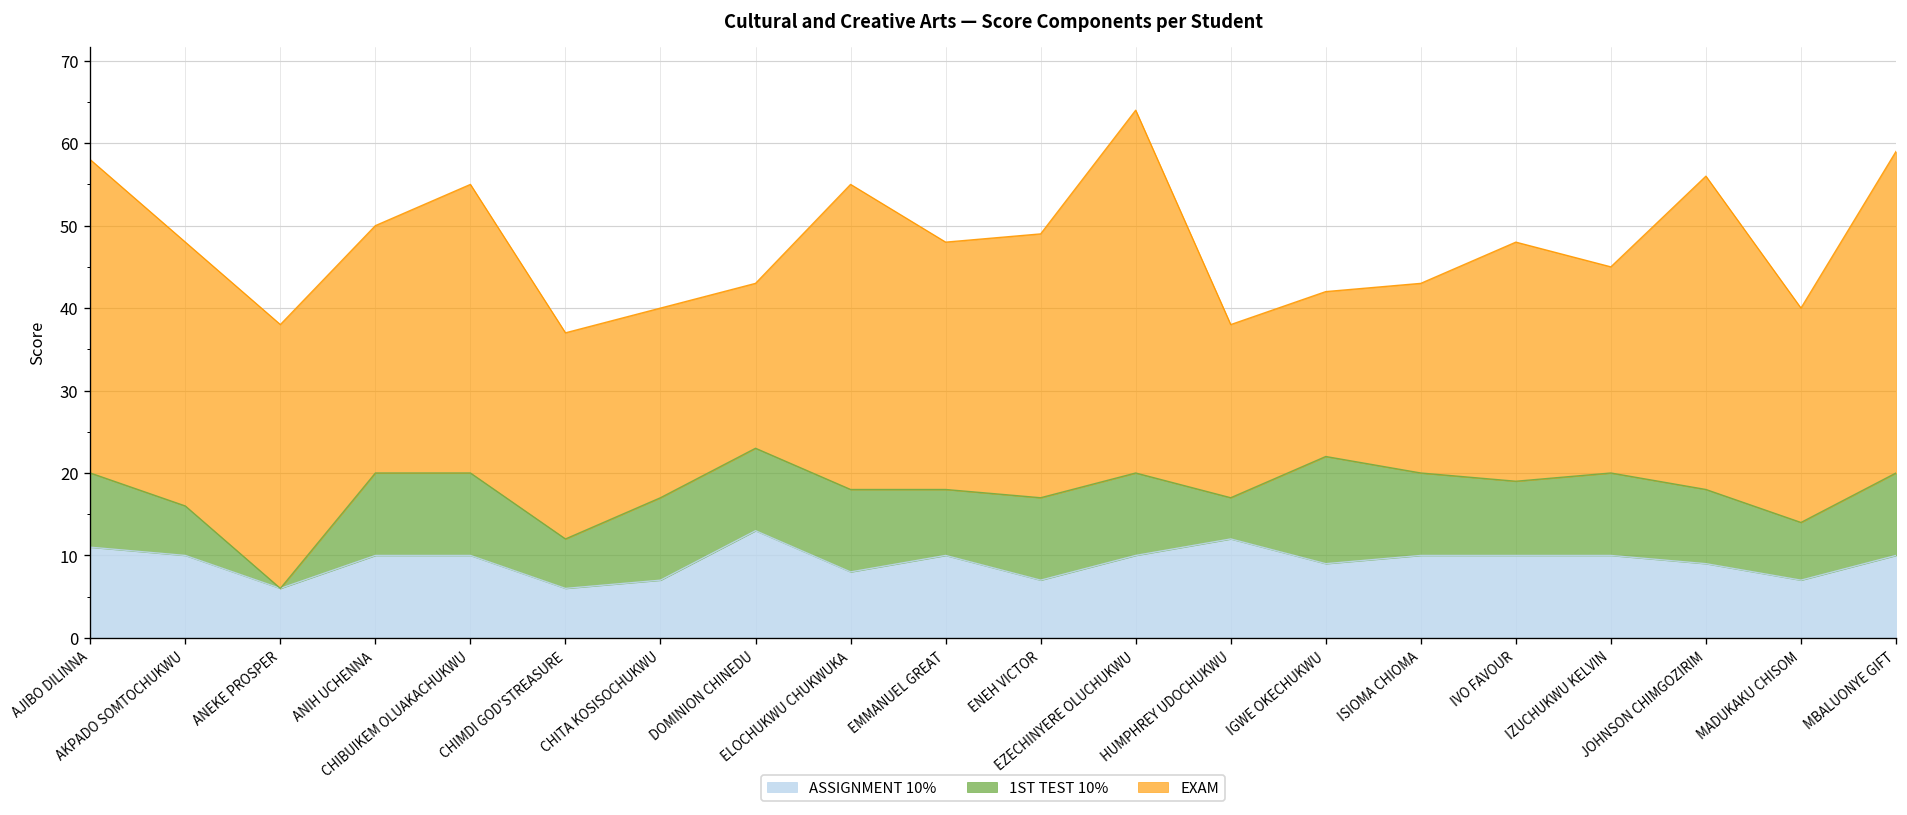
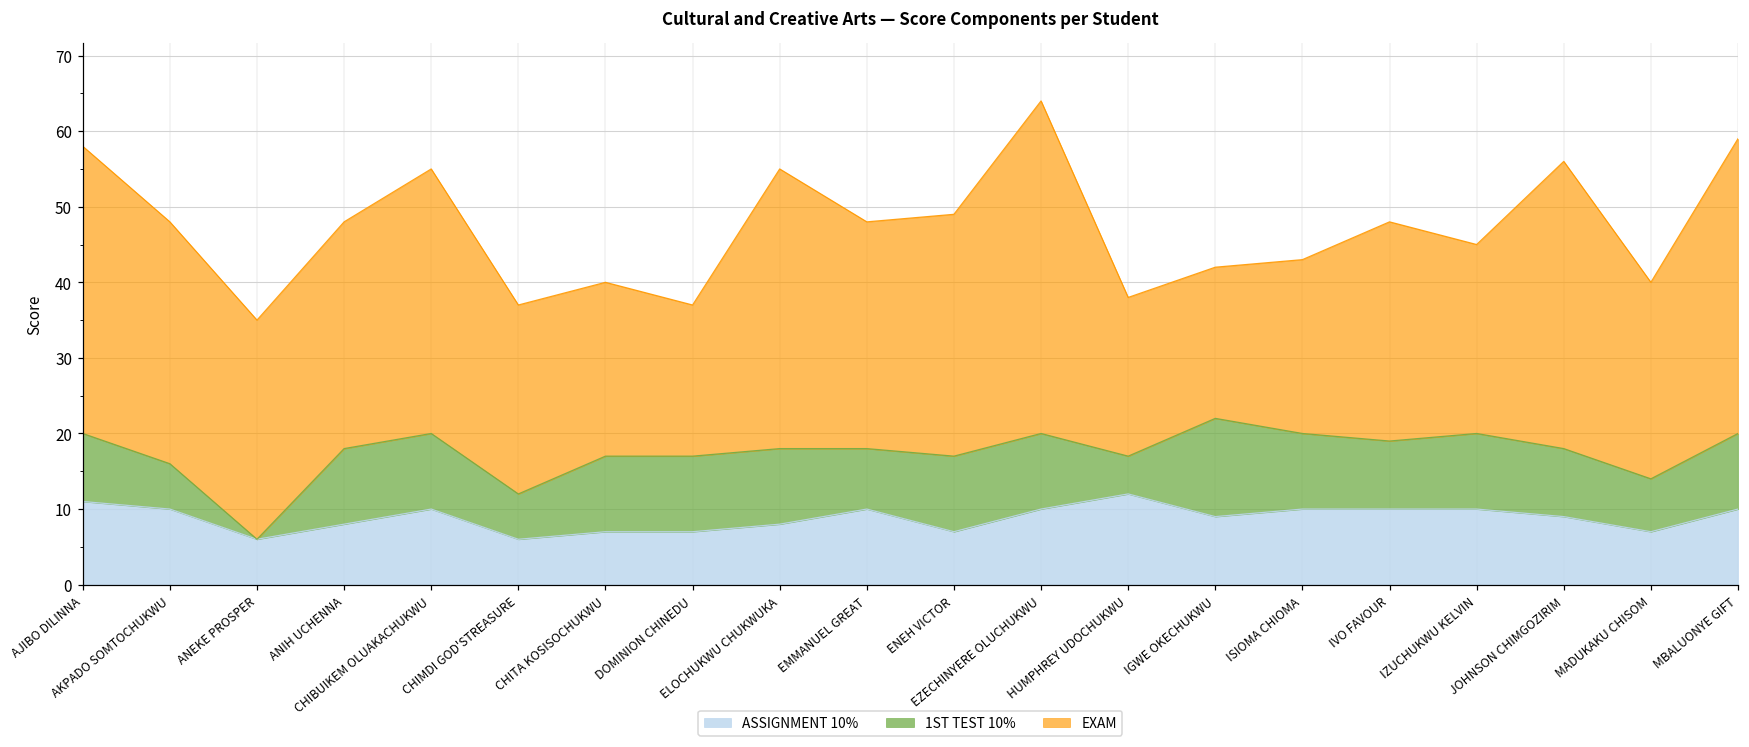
EXAM, ANEKE PROSPER: 32 -> 29
ASSIGNMENT 10%, ANIH UCHENNA: 10 -> 8
ASSIGNMENT 10%, DOMINION CHINEDU: 13 -> 7
